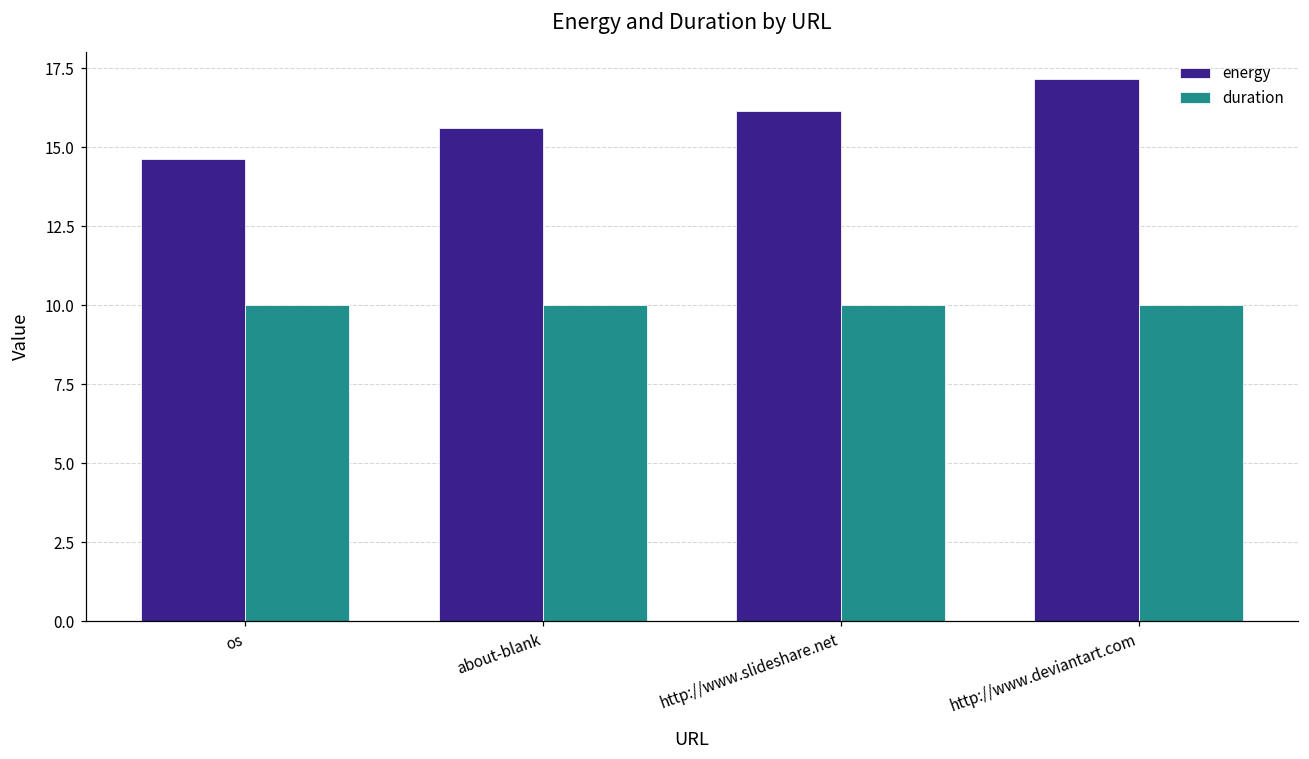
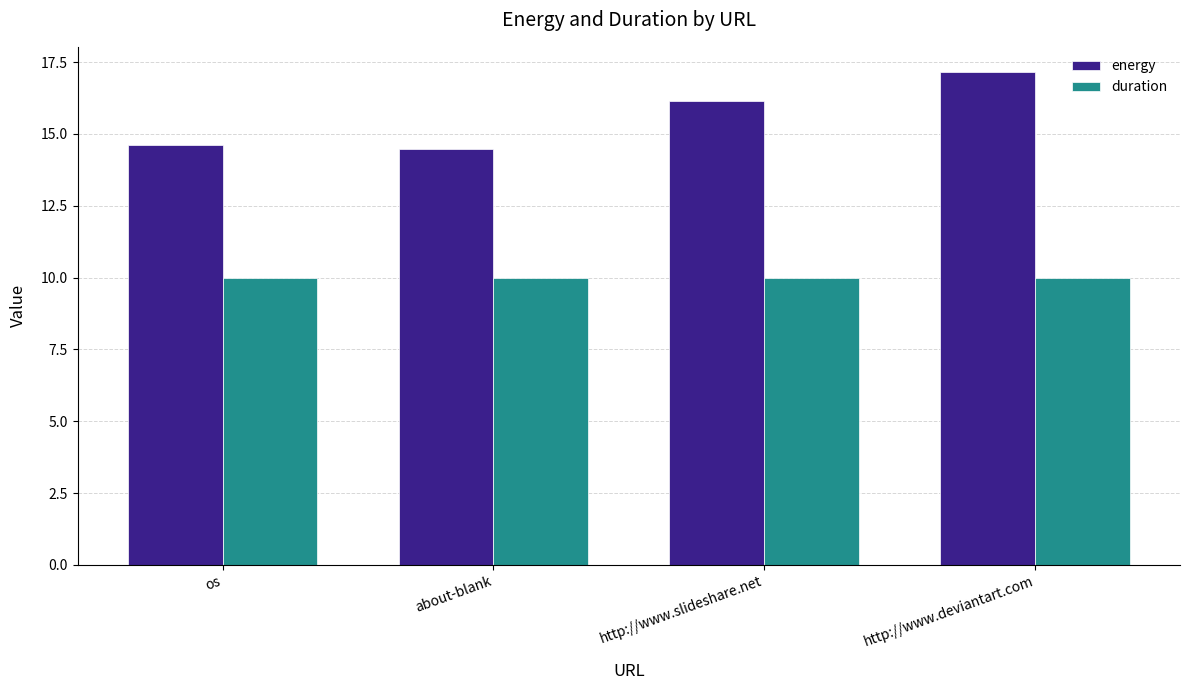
energy, about-blank: 15.6 -> 14.5
